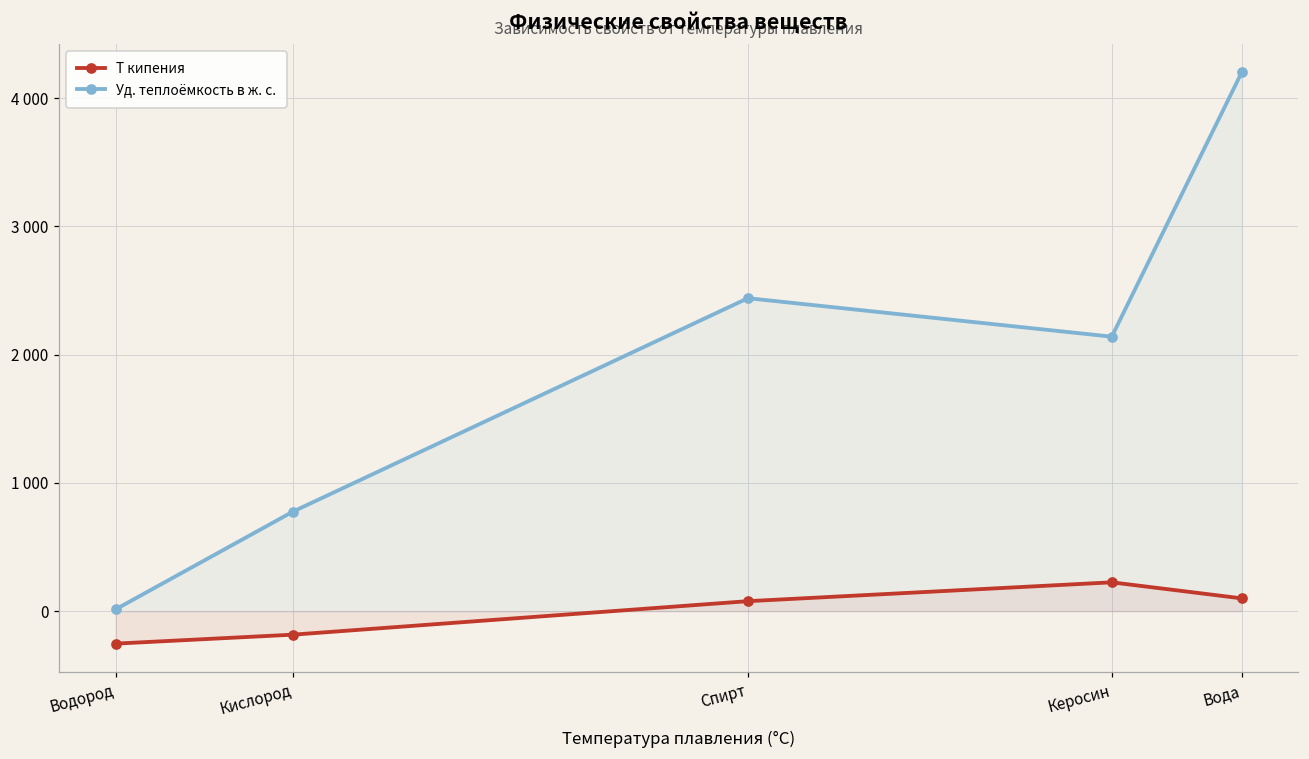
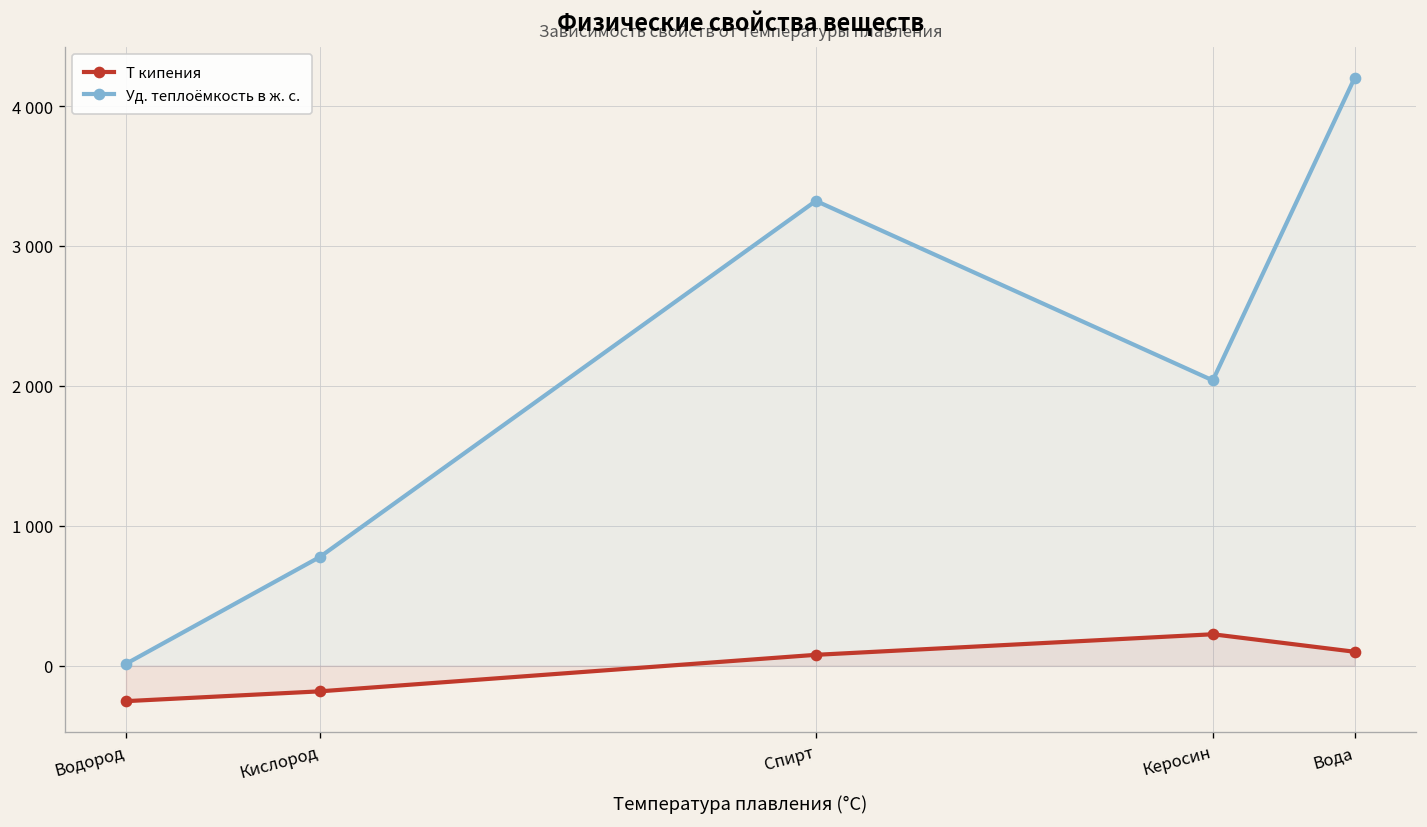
Уд. теплоёмкость в ж. с., Спирт: 2440 -> 3320
Уд. теплоёмкость в ж. с., Керосин: 2140 -> 2040
